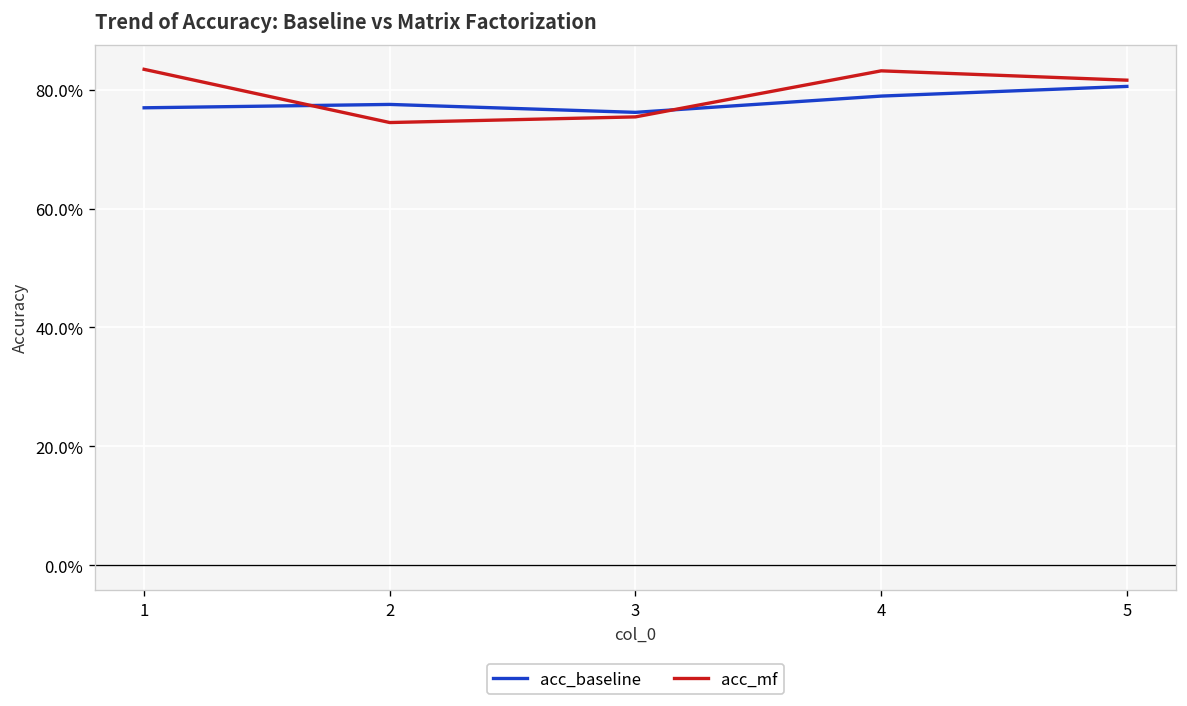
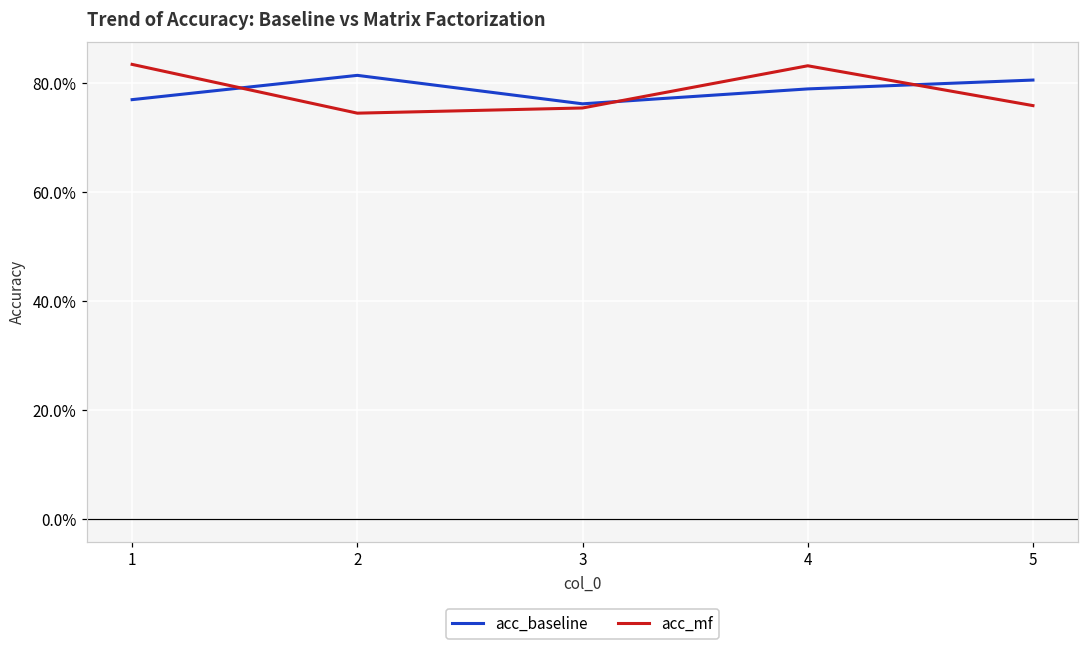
acc_baseline, 2: 78% -> 81%
acc_mf, 5: 82% -> 76%
